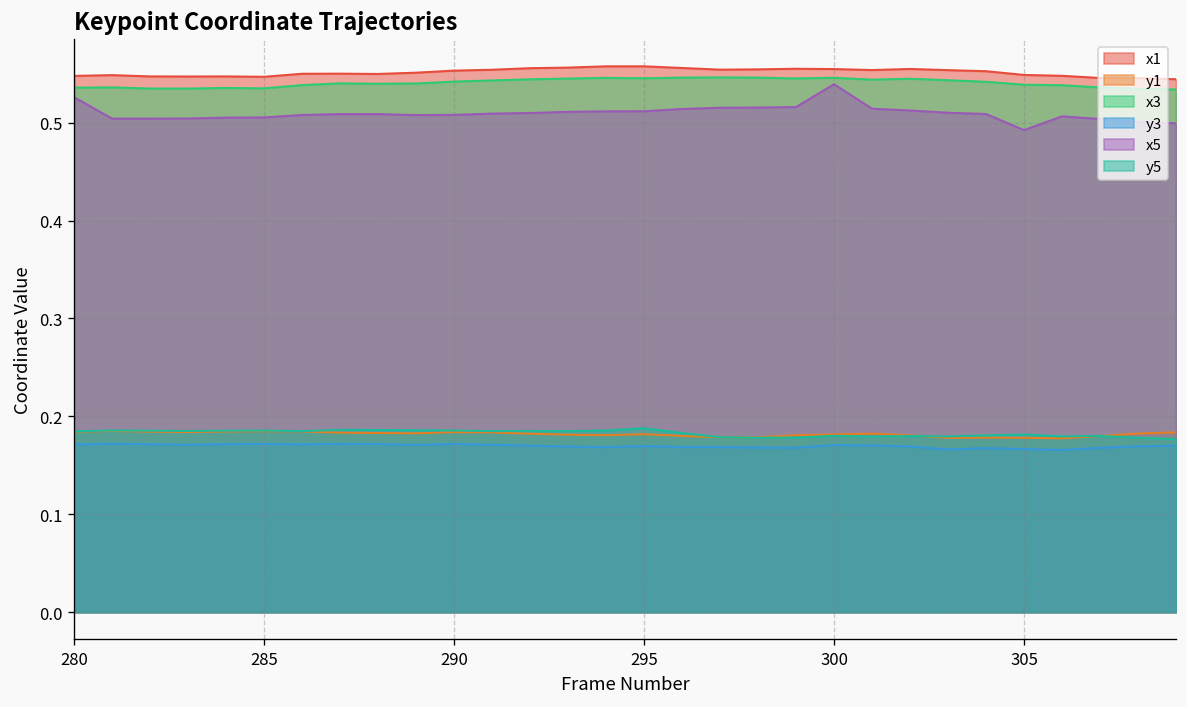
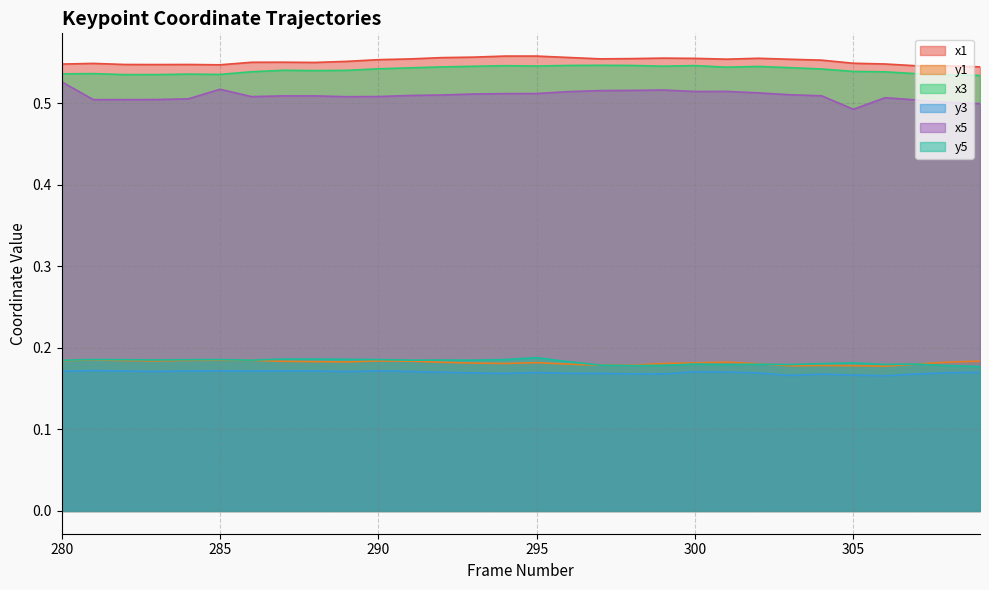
x5, 285: 0.51 -> 0.52
x5, 300: 0.54 -> 0.51
